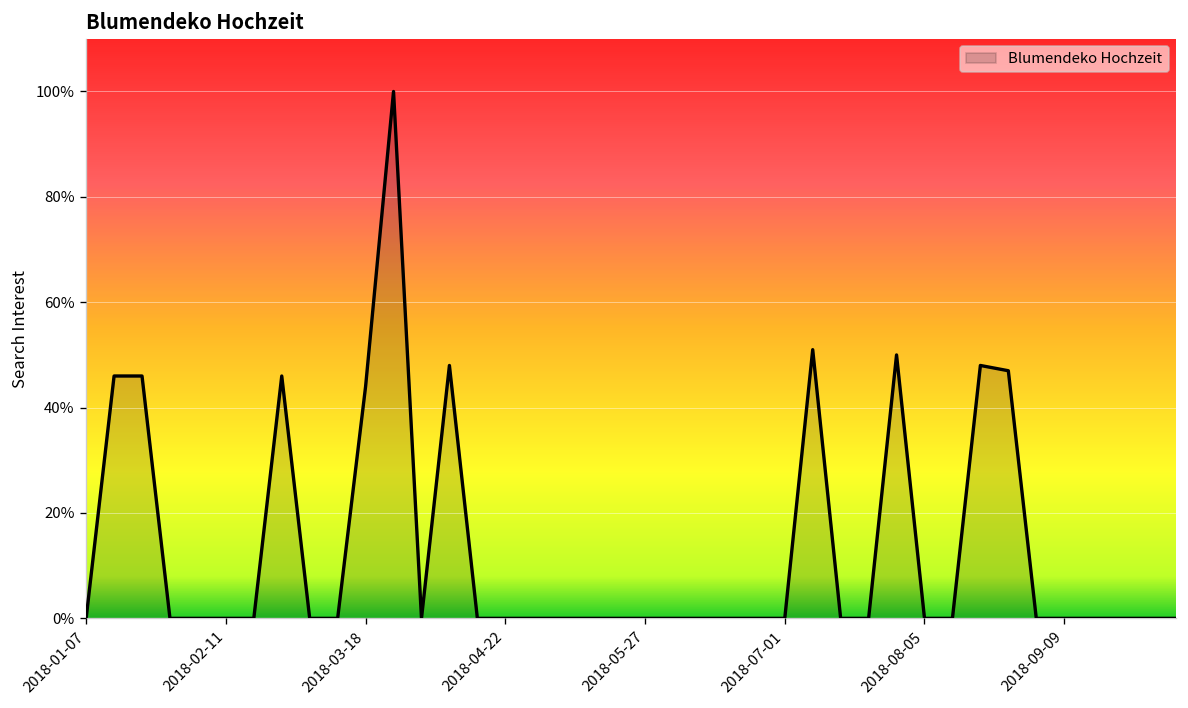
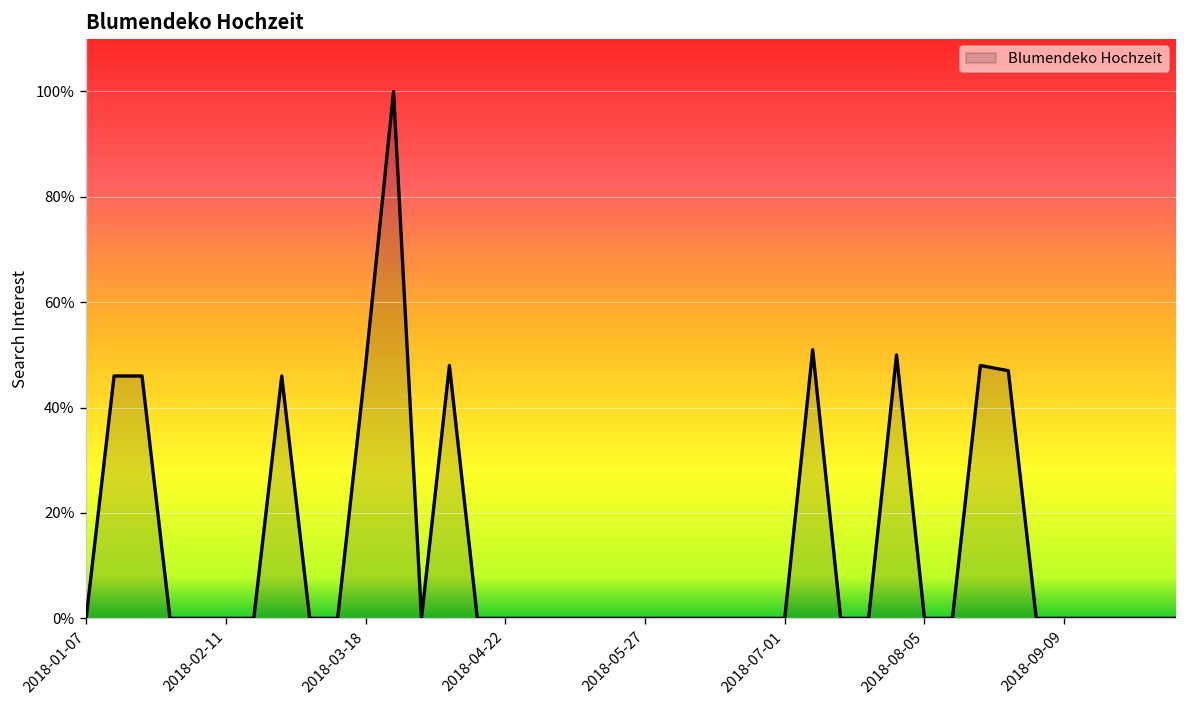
2018-03-18: 44% -> 48%
